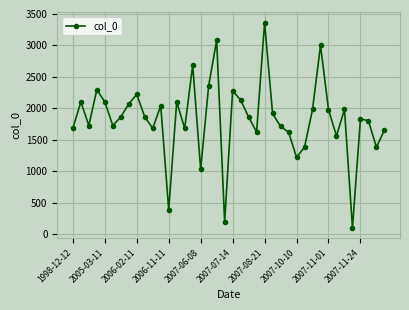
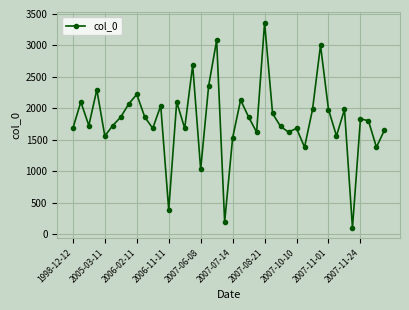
2005-03-11: 2100 -> 1600
2007-07-14: 2300 -> 1500
2007-10-10: 1200 -> 1700
